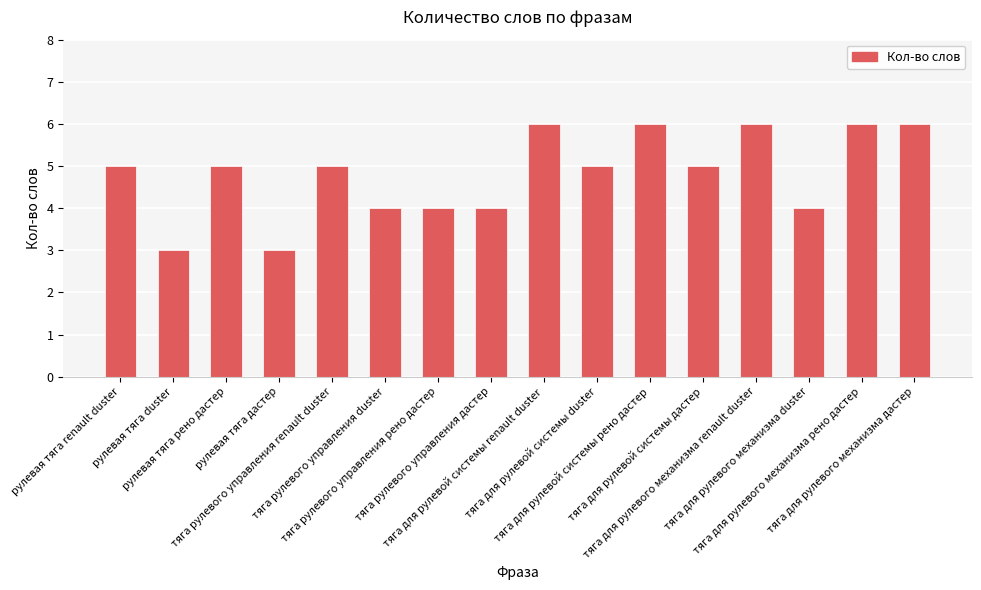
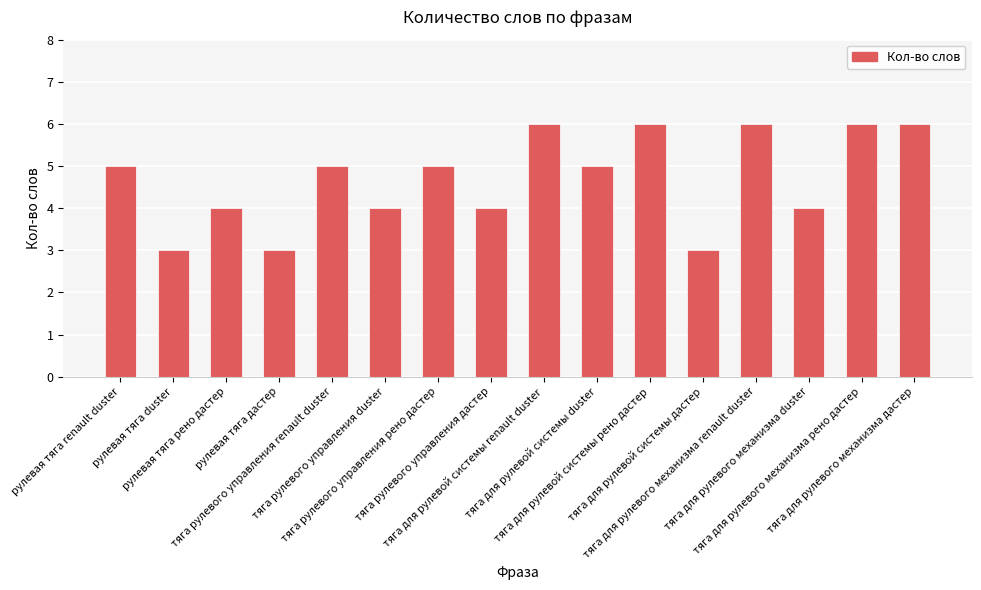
рулевая тяга рено дастер: 5 -> 4
тяга рулевого управления рено дастер: 4 -> 5
тяга для рулевой системы дастер: 5 -> 3
